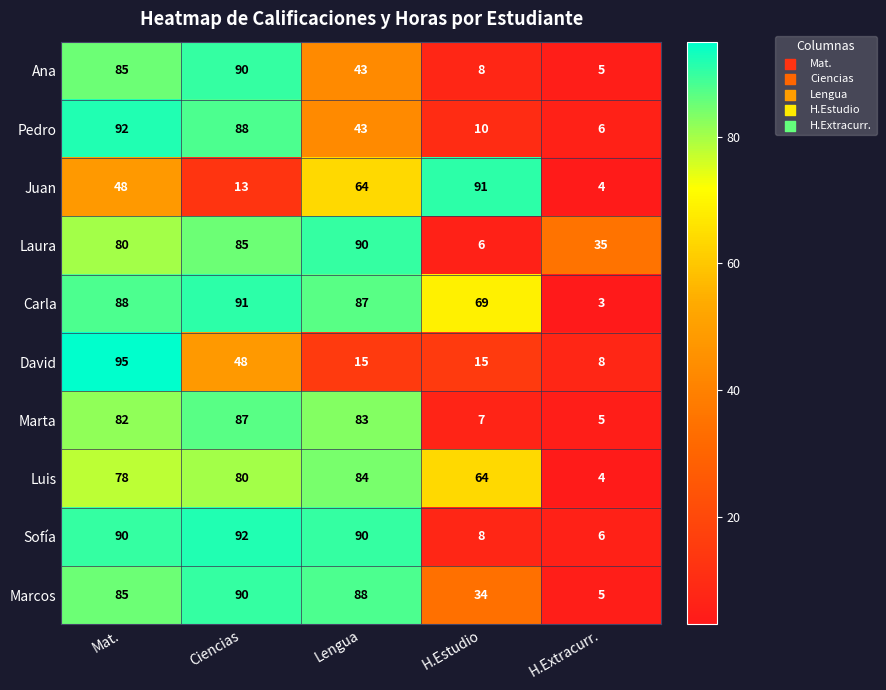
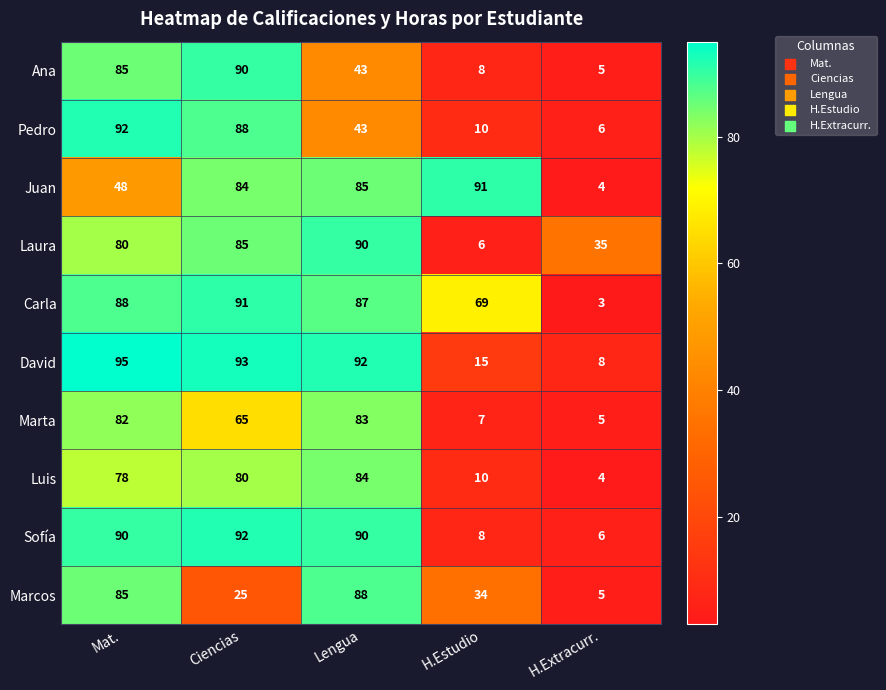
Juan, Ciencias: 13 -> 84
Juan, Lengua: 64 -> 85
David, Ciencias: 48 -> 93
David, Lengua: 15 -> 92
Marta, Ciencias: 87 -> 65
Luis, H.Estudio: 64 -> 10
Marcos, Ciencias: 90 -> 25
